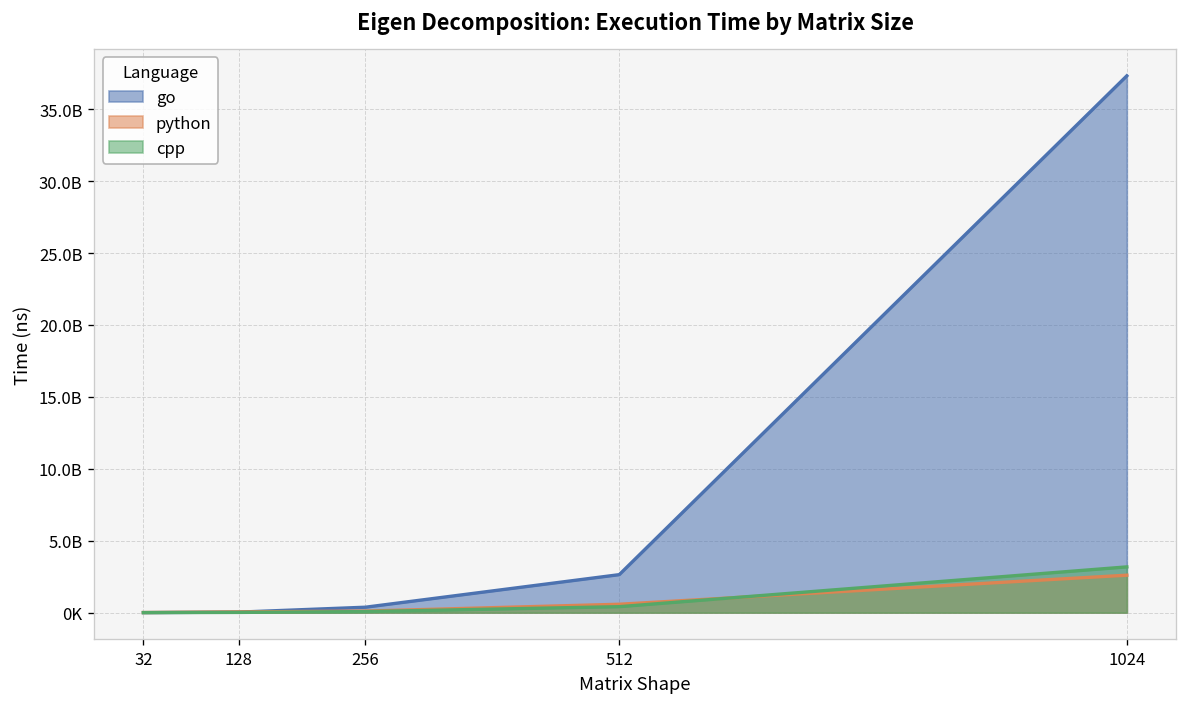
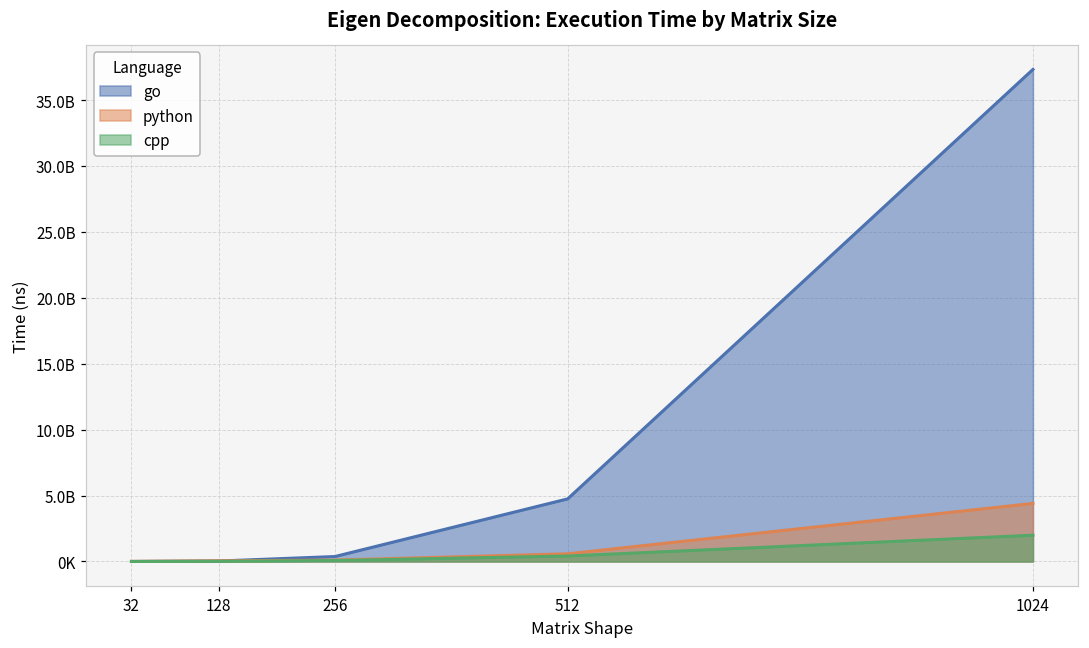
go, 512: 2600000000 -> 4700000000
python, 1024: 2600000000 -> 4400000000
cpp, 1024: 3200000000 -> 2000000000
